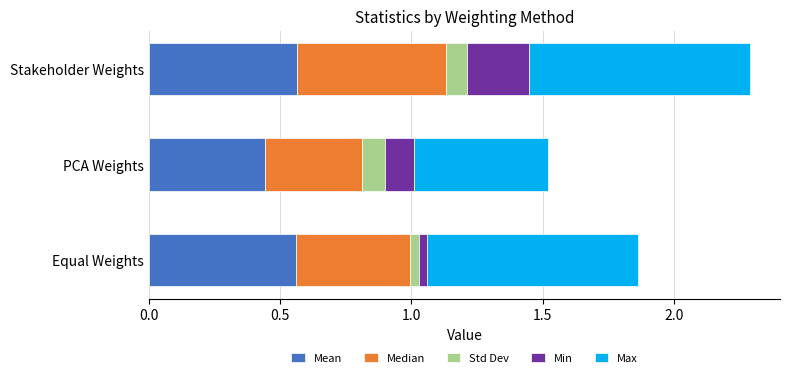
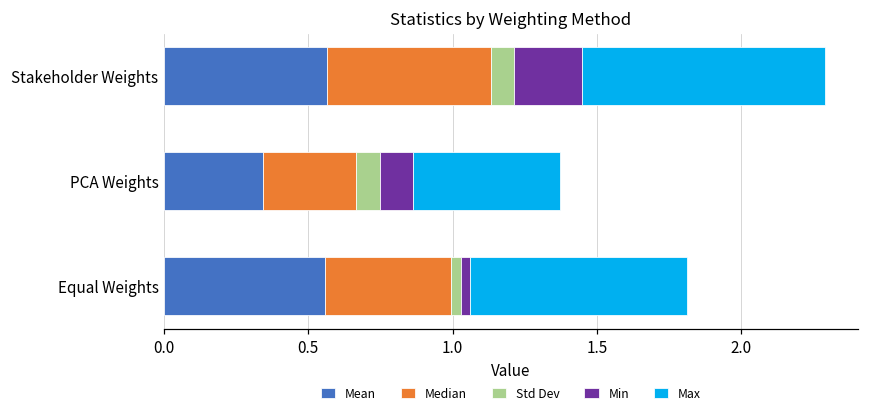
Mean, PCA Weights: 0.44 -> 0.34
Median, PCA Weights: 0.37 -> 0.32
Max, Equal Weights: 0.80 -> 0.75
